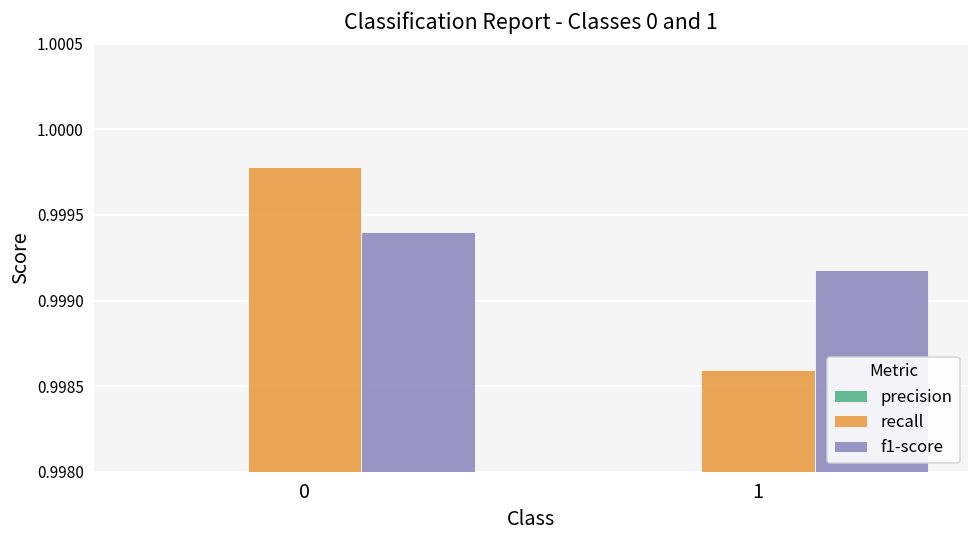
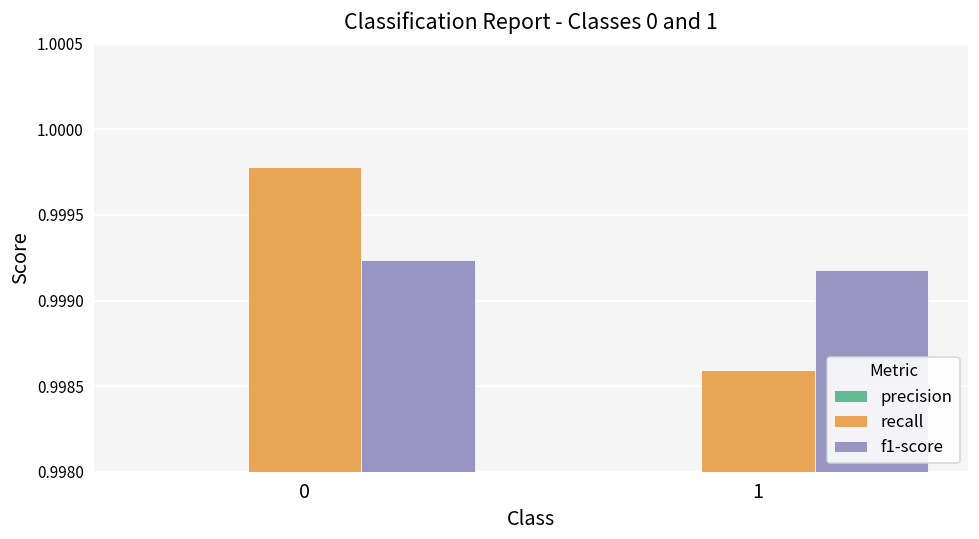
f1-score, 0: 0.99940 -> 0.99924
